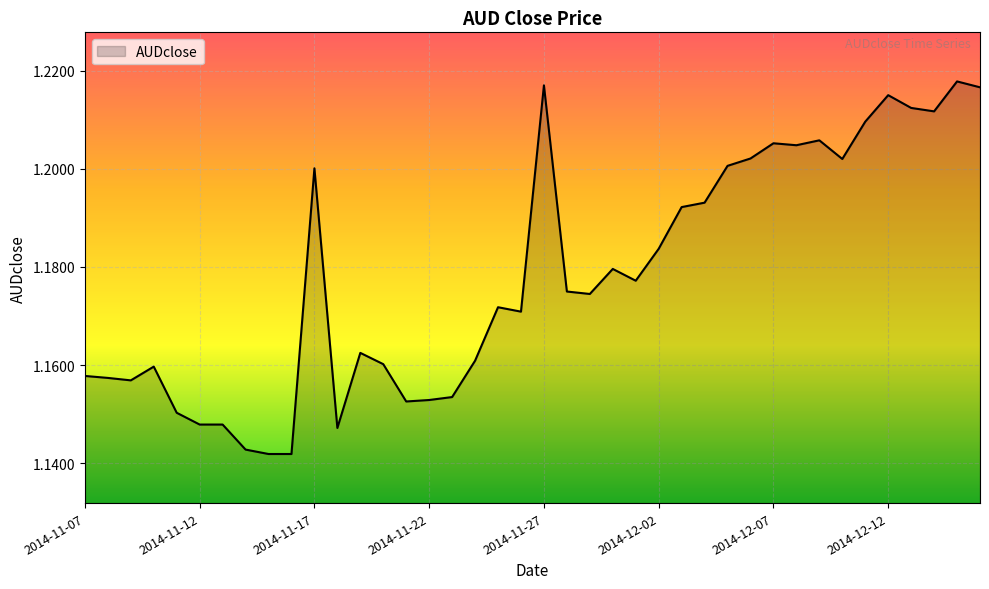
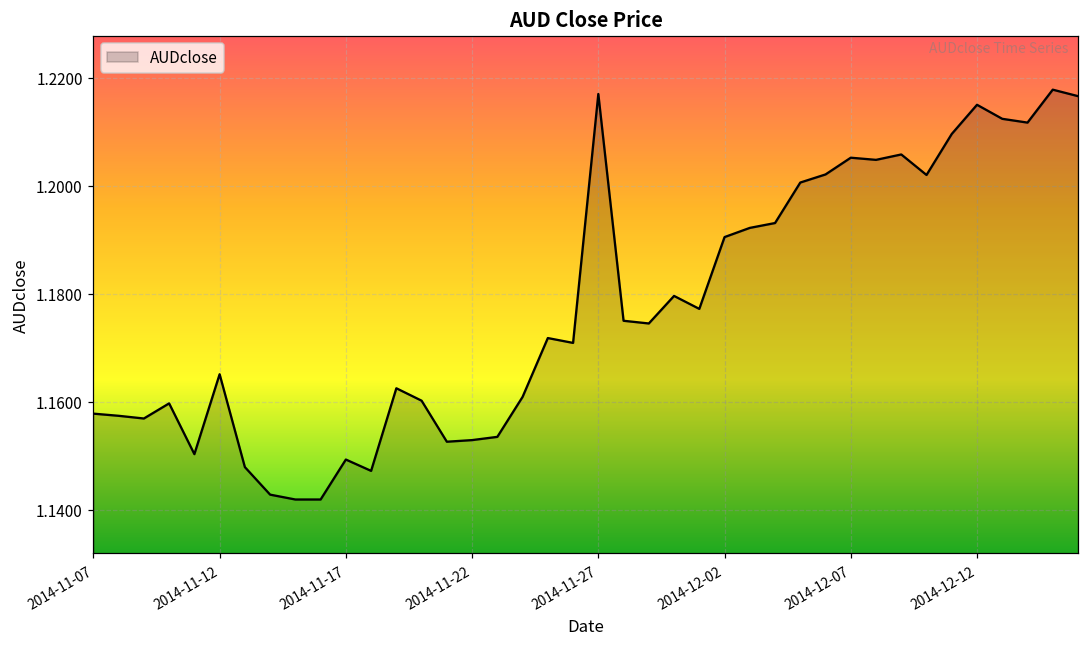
2014-11-12: 1.148 -> 1.165
2014-11-17: 1.200 -> 1.149
2014-12-02: 1.184 -> 1.191
